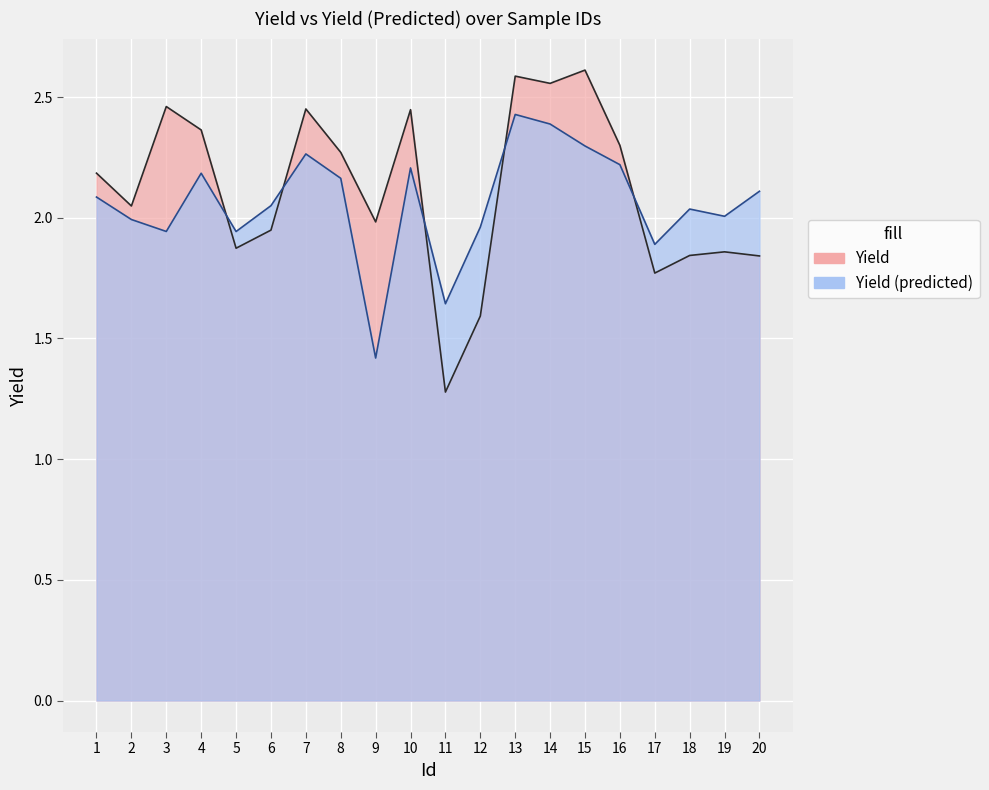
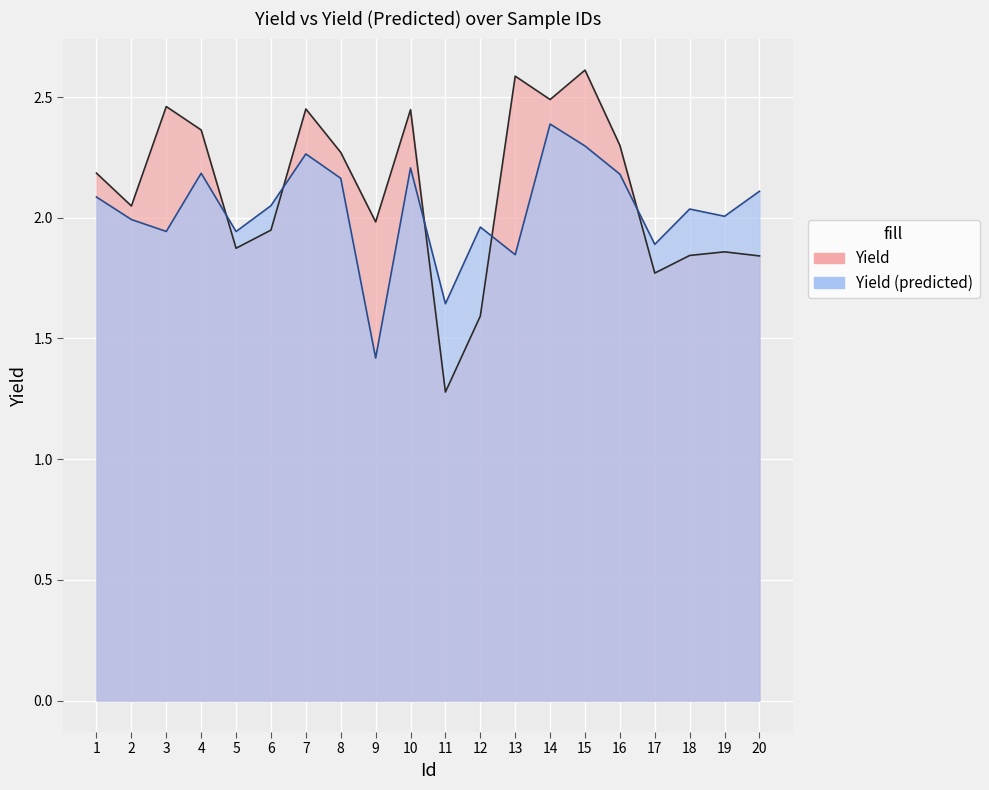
Yield (predicted), 13: 2.43 -> 1.85
Yield, 14: 2.56 -> 2.49
Yield (predicted), 16: 2.22 -> 2.18
